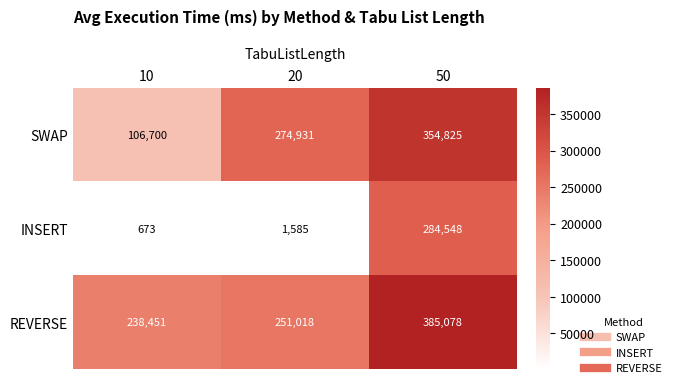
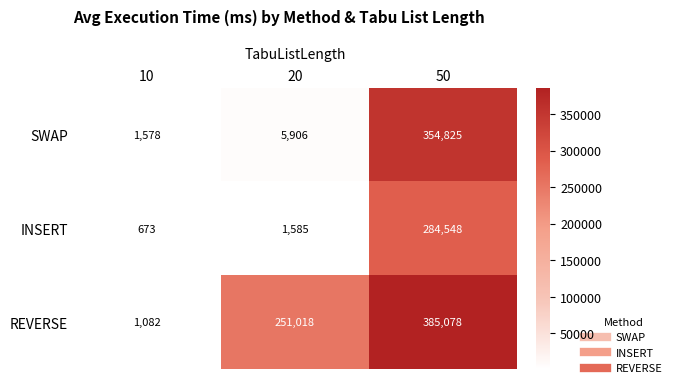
SWAP, 10: 106,700 -> 1,578
SWAP, 20: 274,931 -> 5,906
REVERSE, 10: 238,451 -> 1,082
